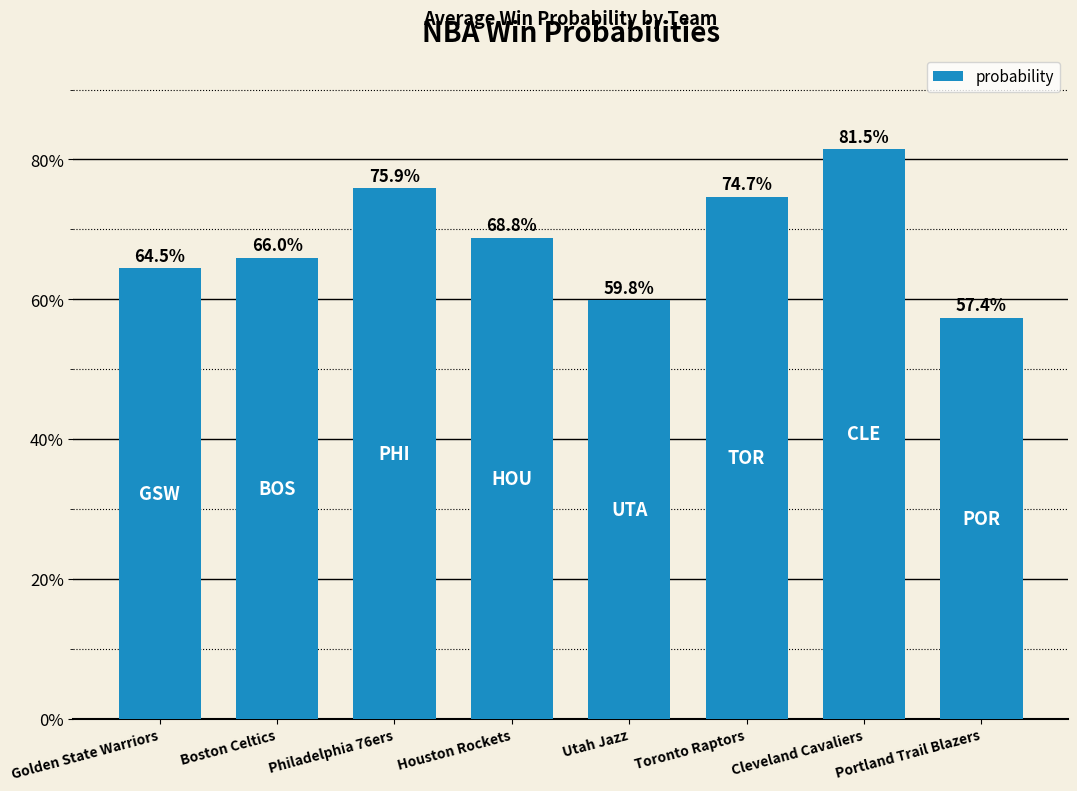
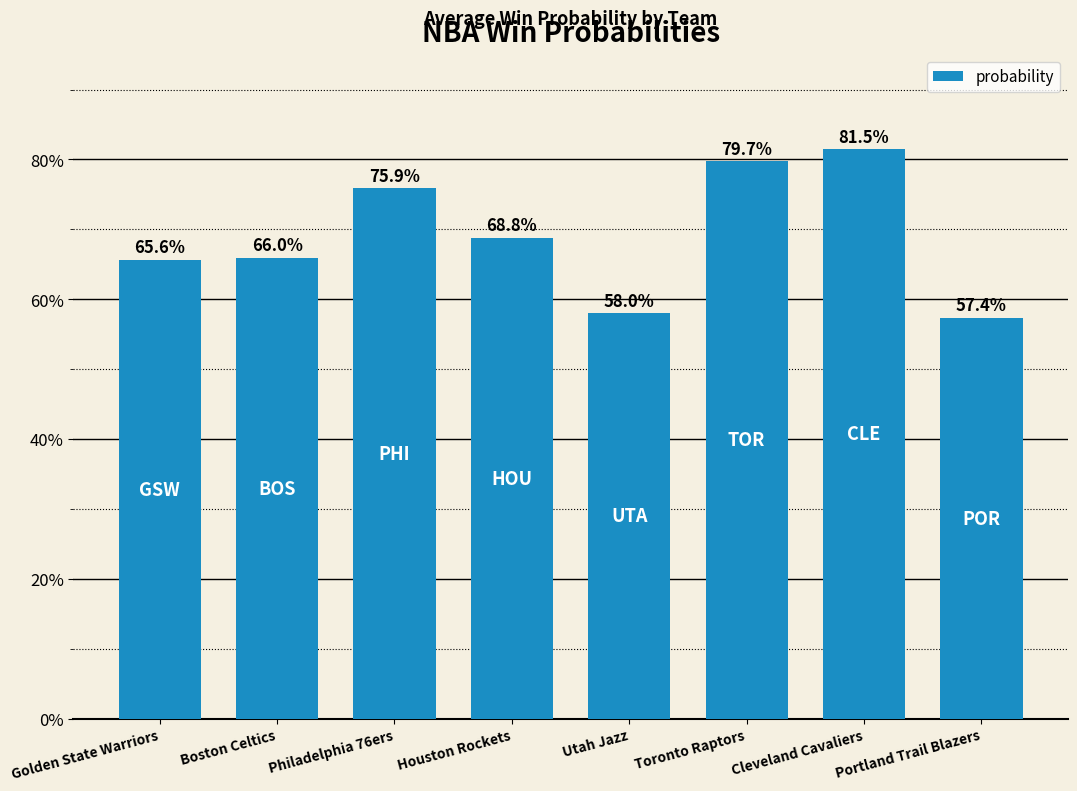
Golden State Warriors: 64.5% -> 65.6%
Utah Jazz: 59.8% -> 58.0%
Toronto Raptors: 74.7% -> 79.7%
